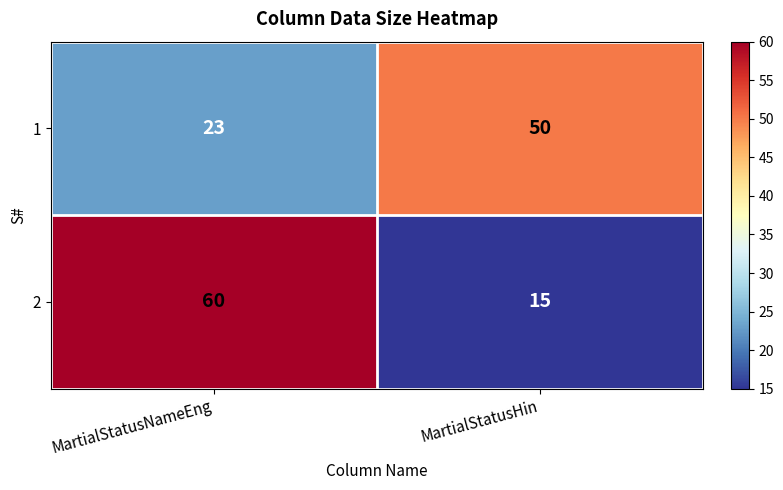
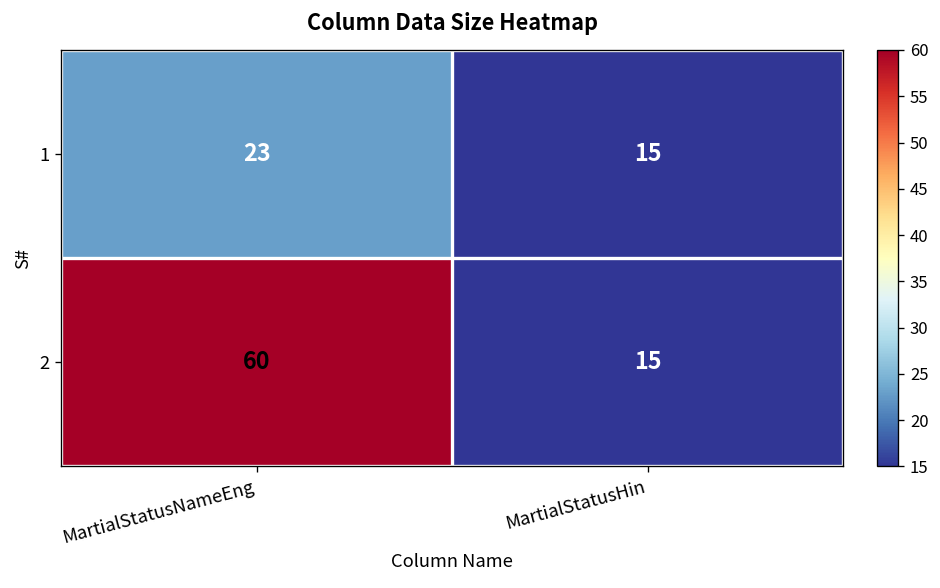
1, MartialStatusHin: 50 -> 15
